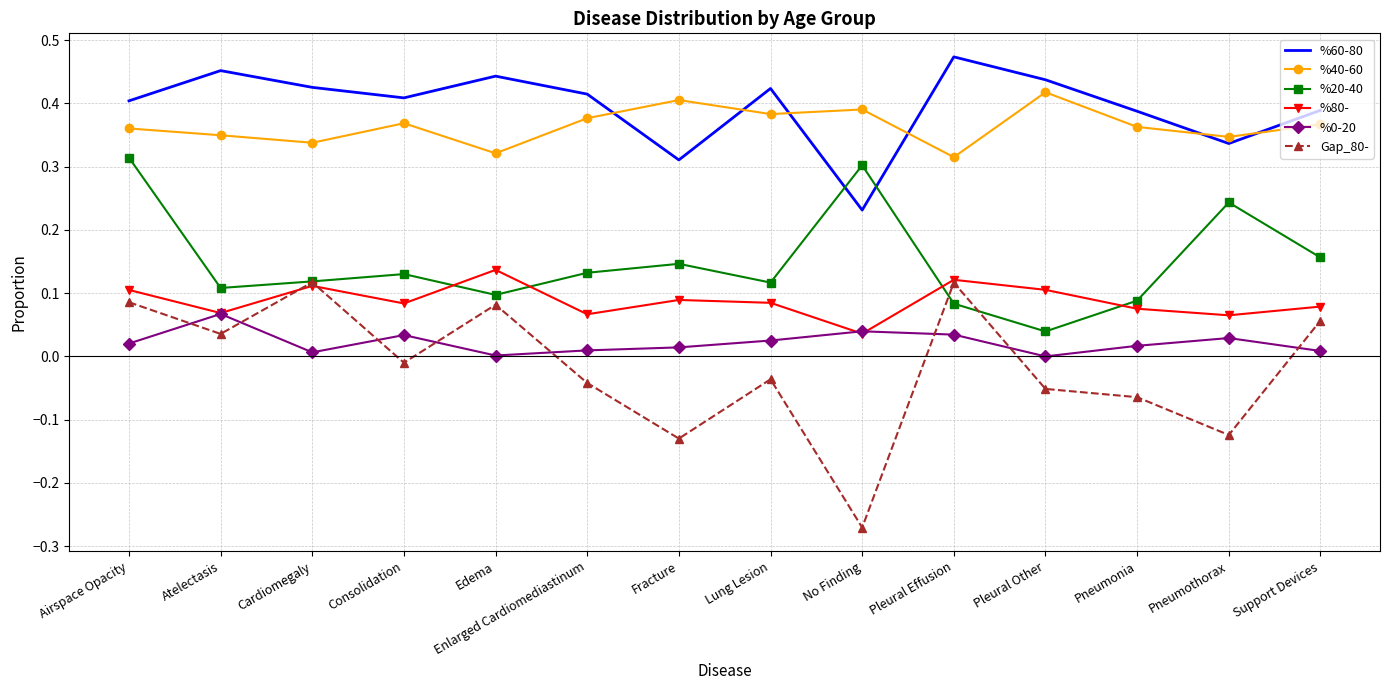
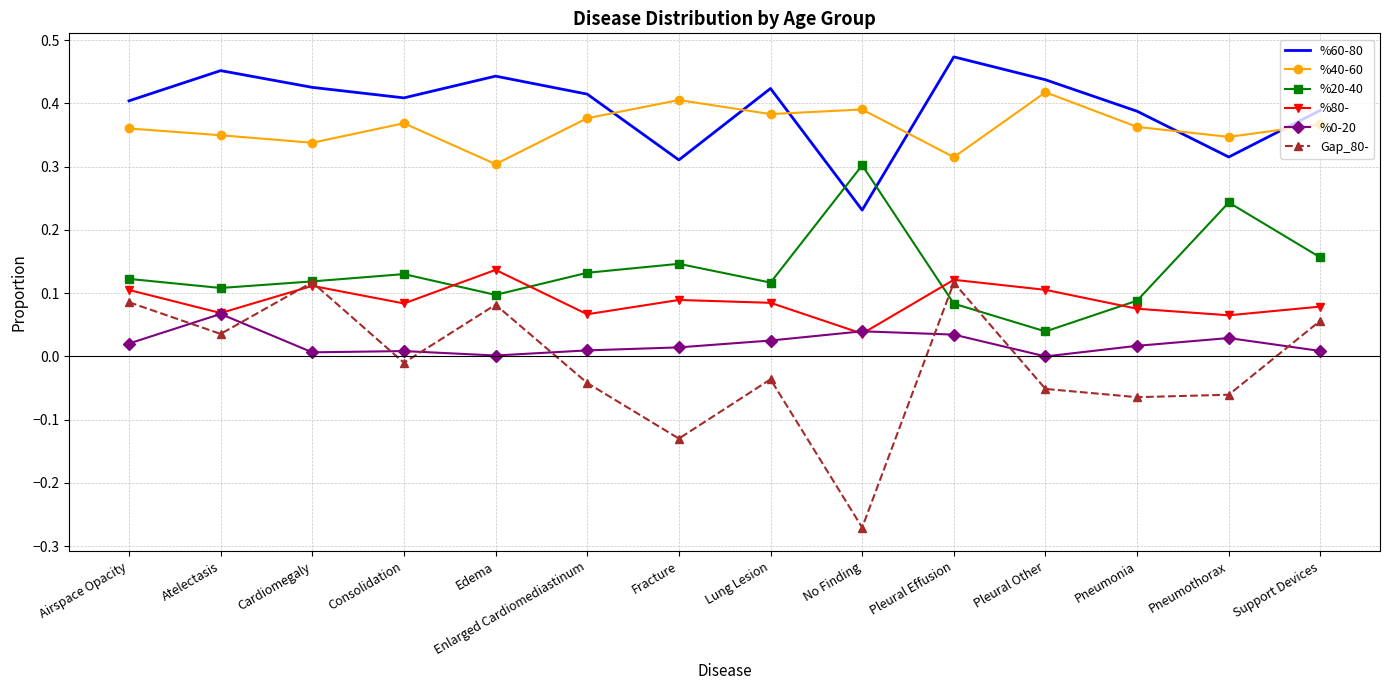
%20-40, Airspace Opacity: 0.31 -> 0.12
%0-20, Consolidation: 0.03 -> 0.01
%40-60, Edema: 0.32 -> 0.30
%60-80, Pneumothorax: 0.34 -> 0.32
Gap_80-, Pneumothorax: -0.12 -> -0.06
